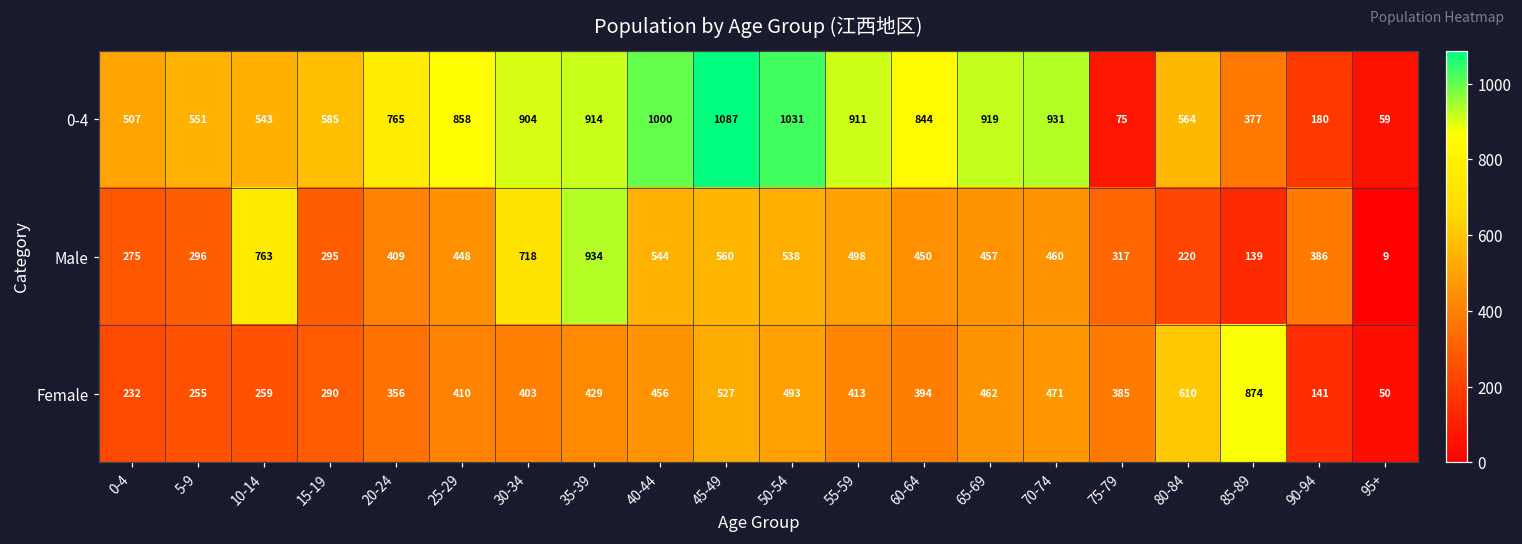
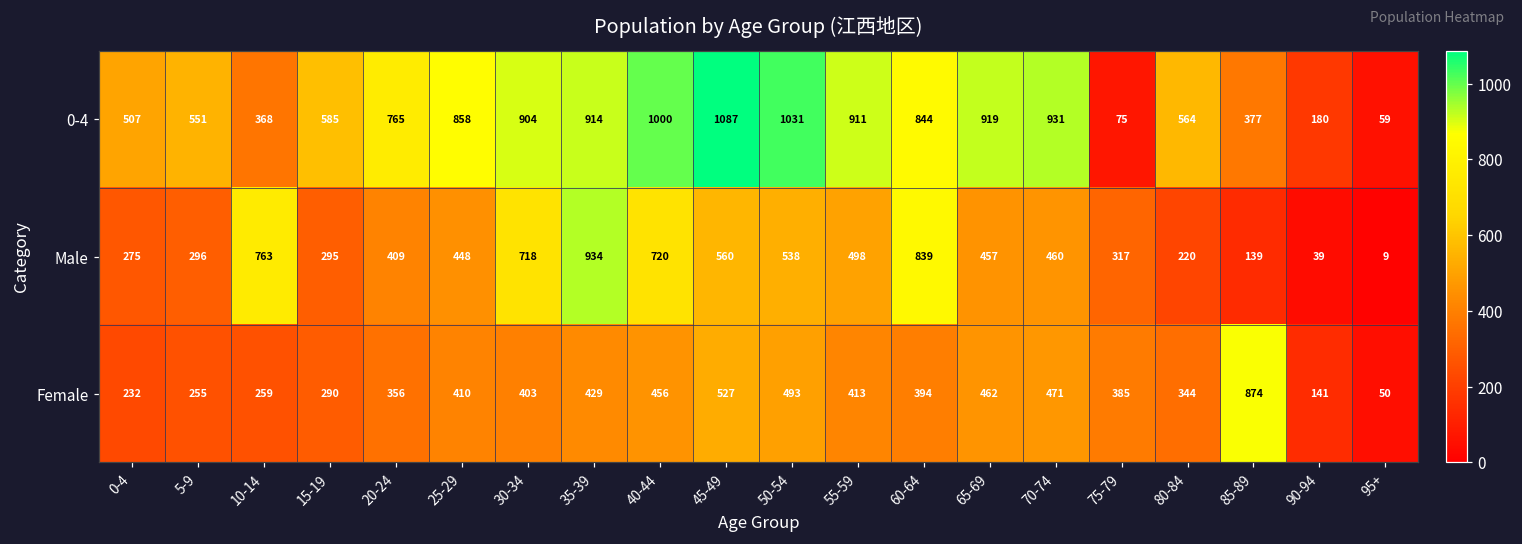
0-4, 10-14: 543 -> 368
Male, 40-44: 544 -> 720
Male, 60-64: 450 -> 839
Male, 90-94: 386 -> 39
Female, 80-84: 610 -> 344
